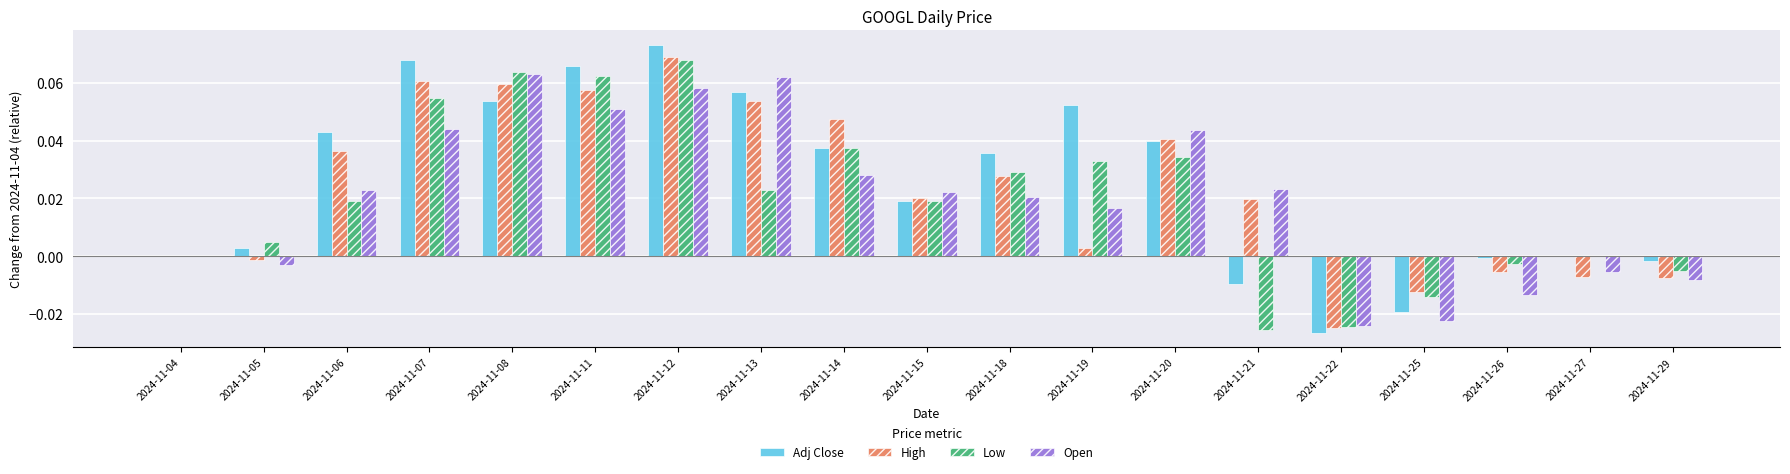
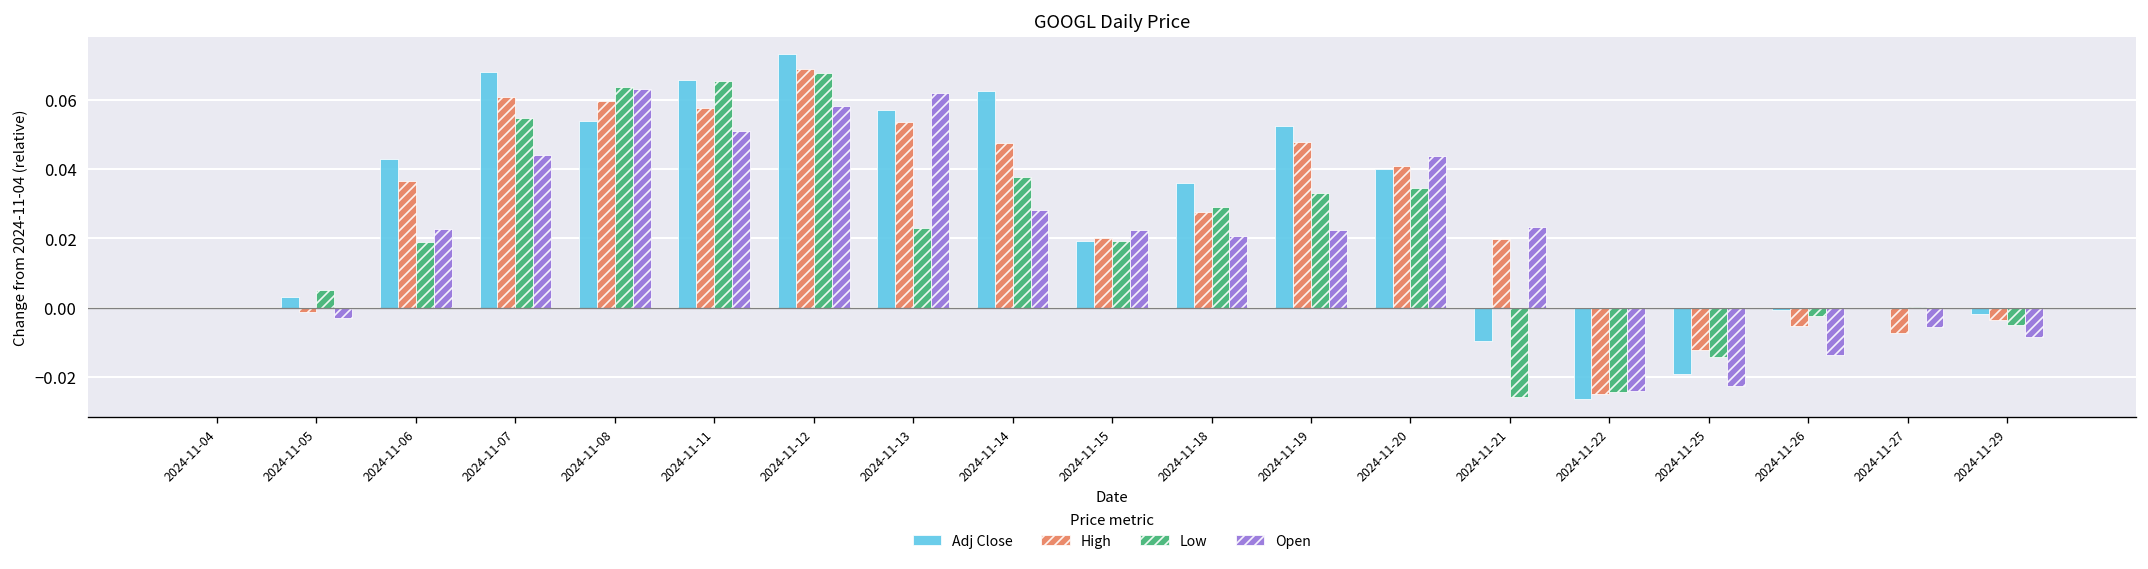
Low, 2024-11-11: 0.062 -> 0.065
Adj Close, 2024-11-14: 0.037 -> 0.062
High, 2024-11-19: 0.003 -> 0.048
Open, 2024-11-19: 0.017 -> 0.022
High, 2024-11-29: -0.008 -> -0.004
